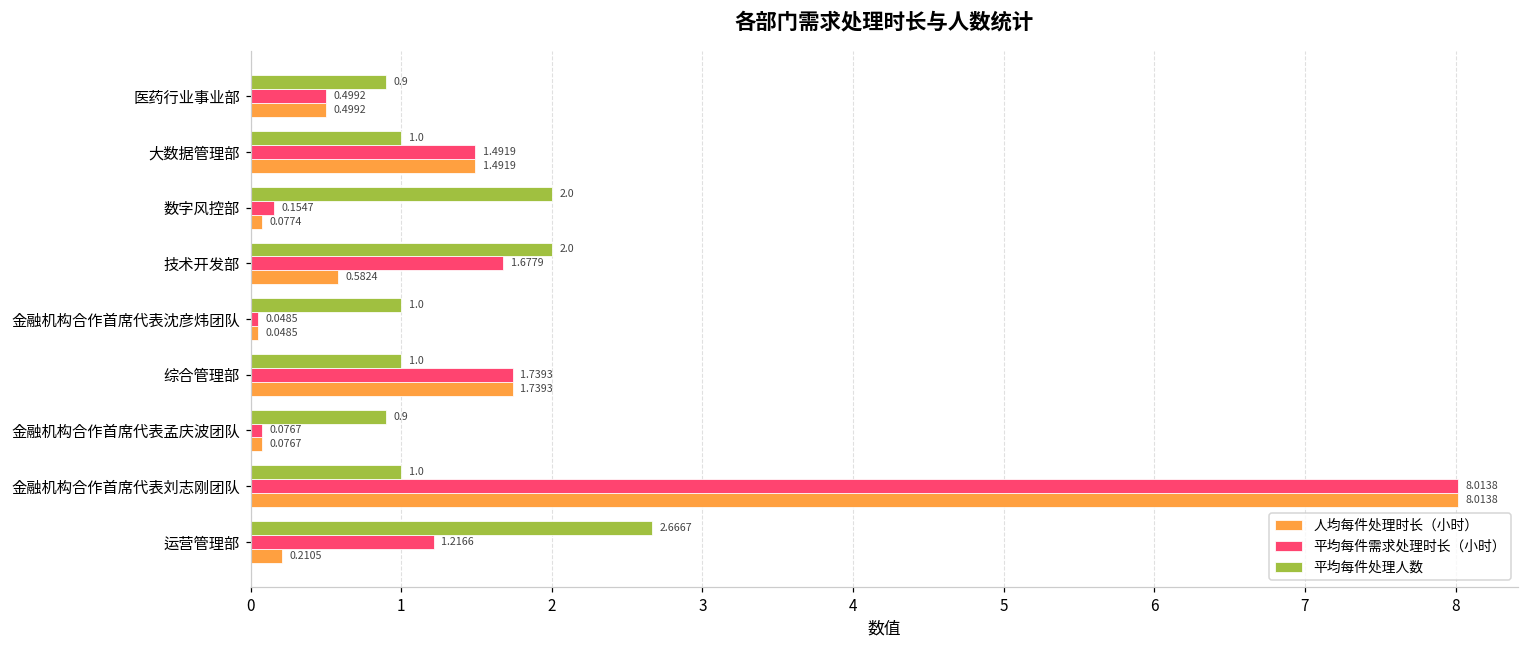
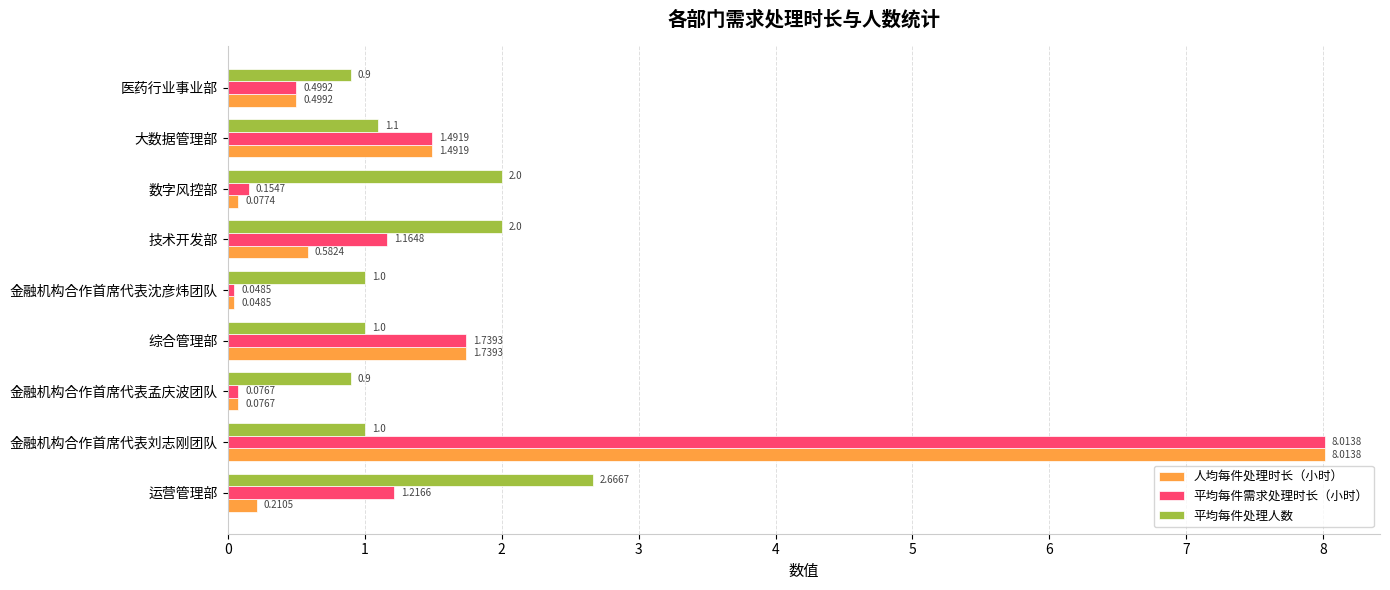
平均每件处理人数, 大数据管理部: 1.0 -> 1.1
平均每件需求处理时长（小时）, 技术开发部: 1.6779 -> 1.1648
